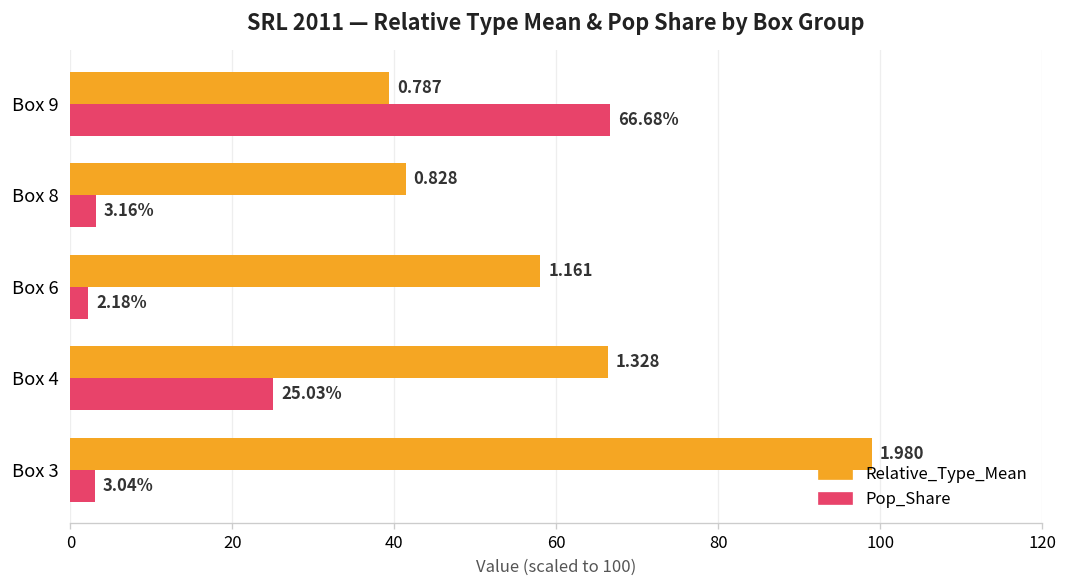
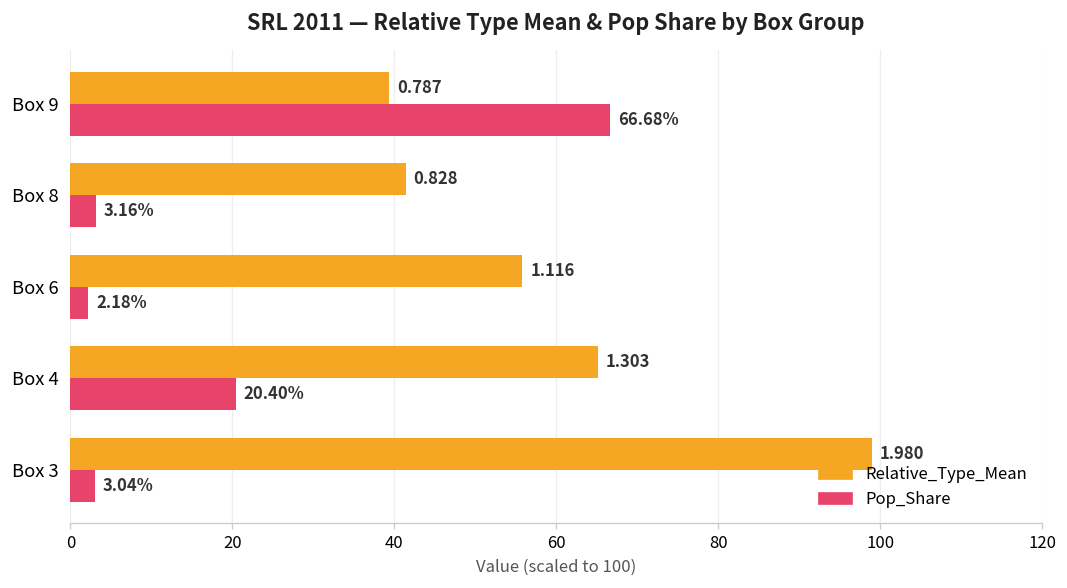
Relative_Type_Mean, Box 6: 1.161 -> 1.116
Relative_Type_Mean, Box 4: 1.328 -> 1.303
Pop_Share, Box 4: 25.03% -> 20.40%
